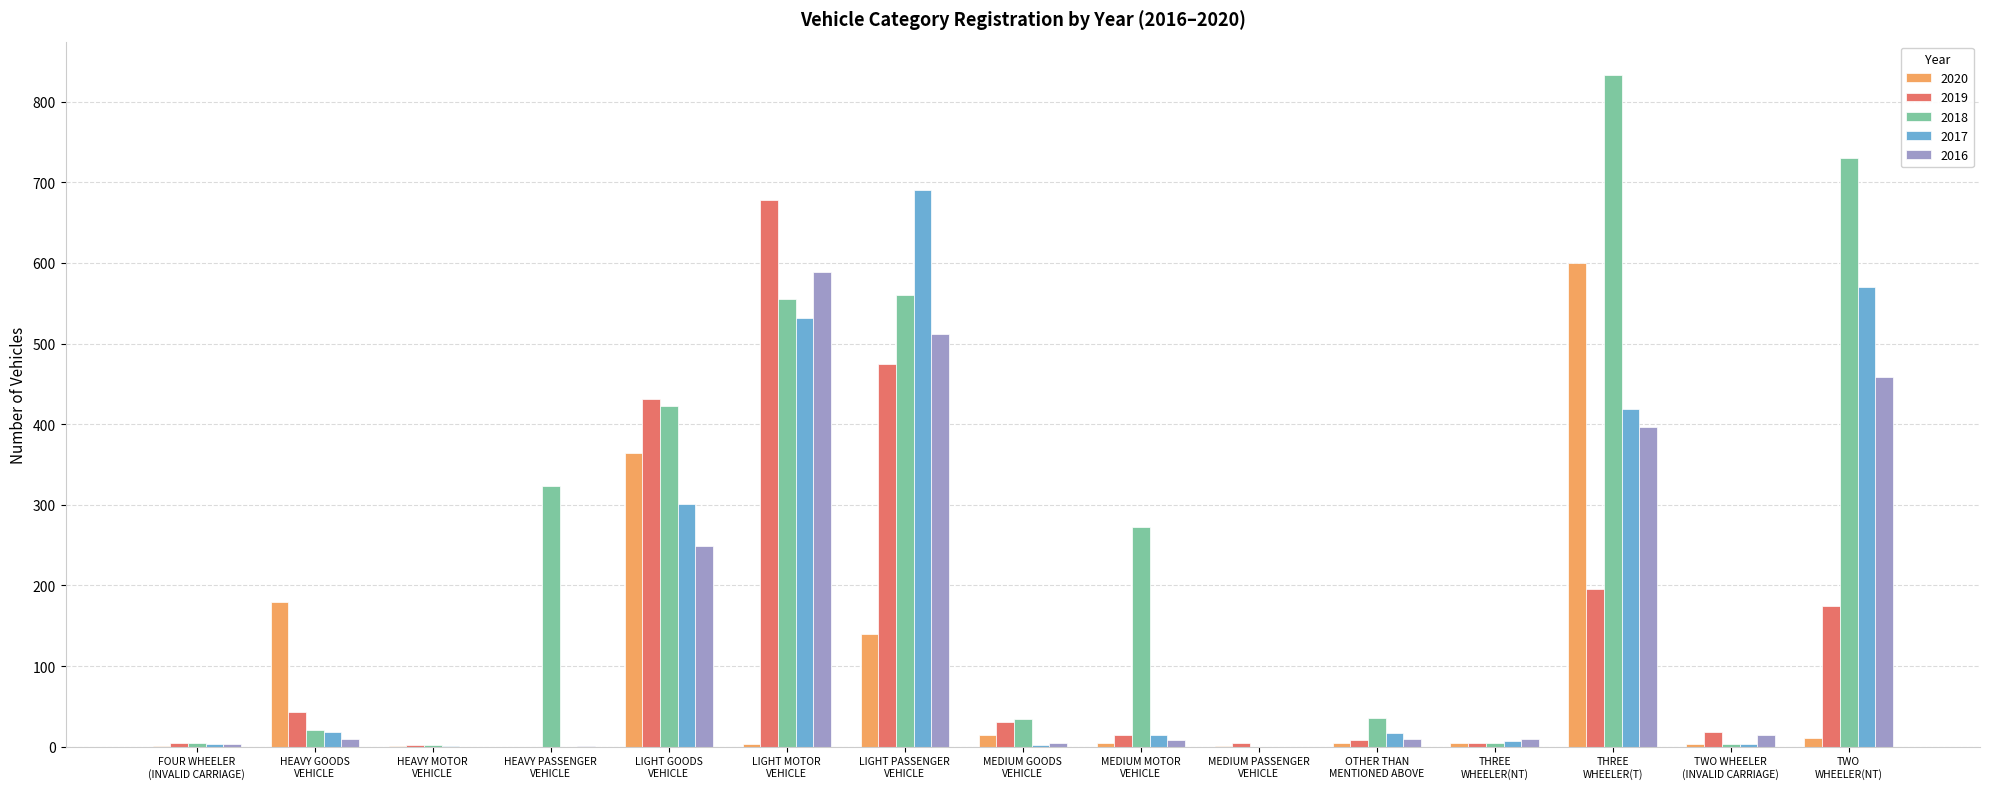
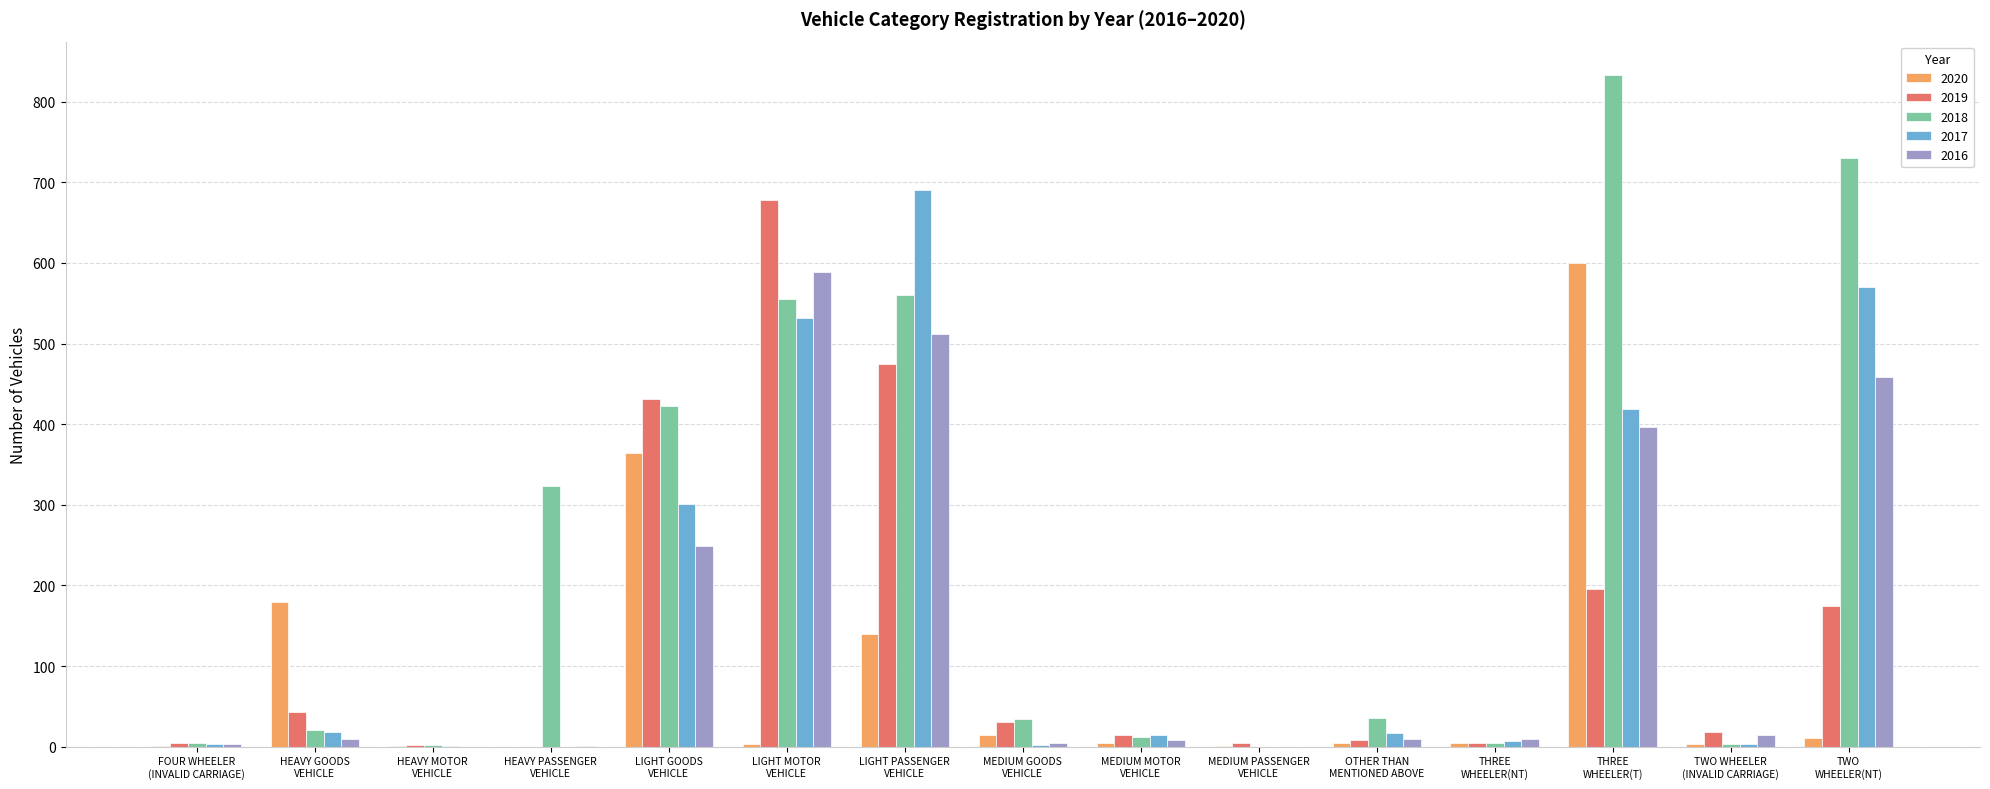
2018, MEDIUM MOTOR VEHICLE: 270 -> 10
